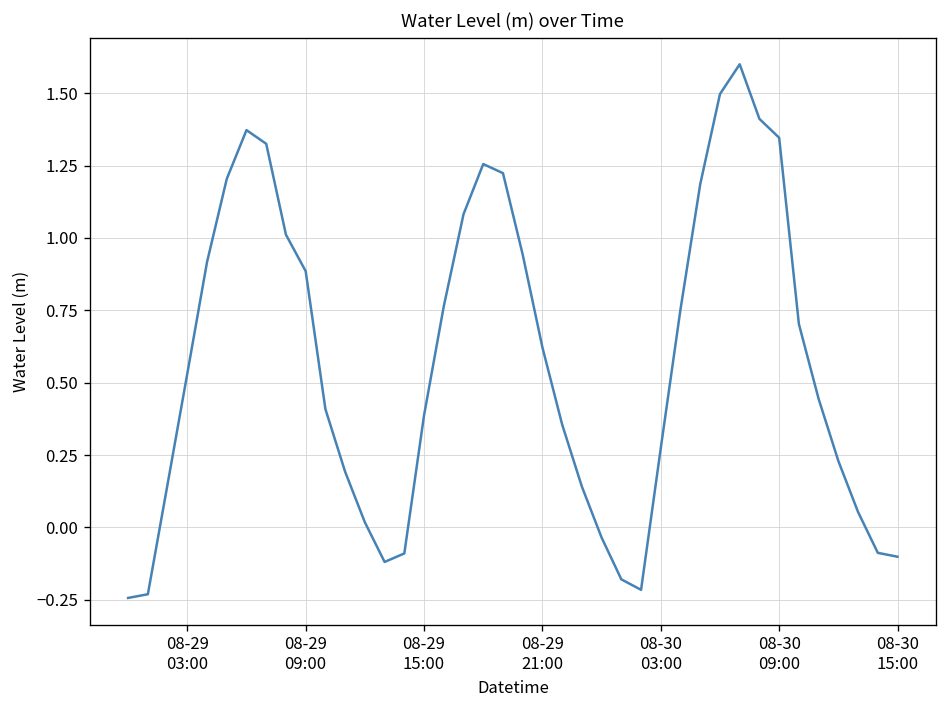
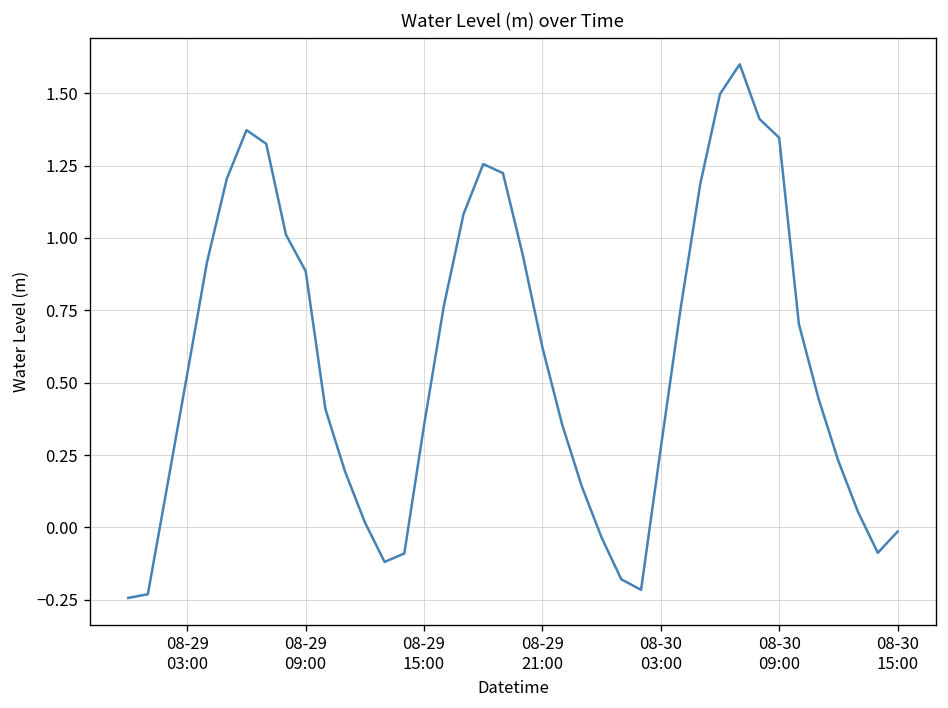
08-29 15:00: 0.39 -> 0.35
08-30 15:00: -0.10 -> -0.01
